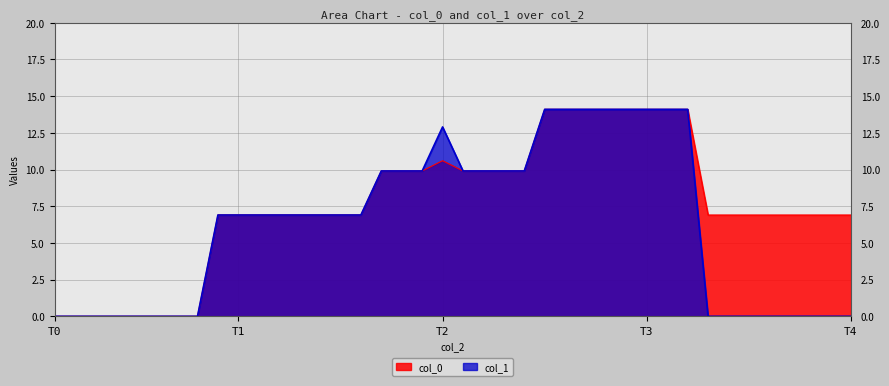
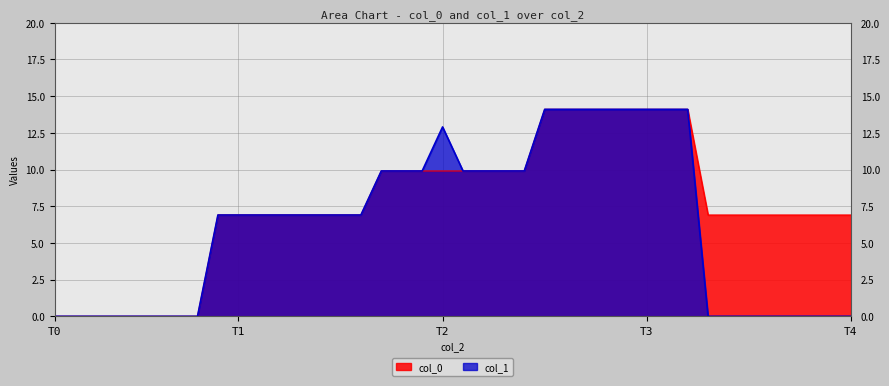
col_0, T2: 10.6 -> 9.9
